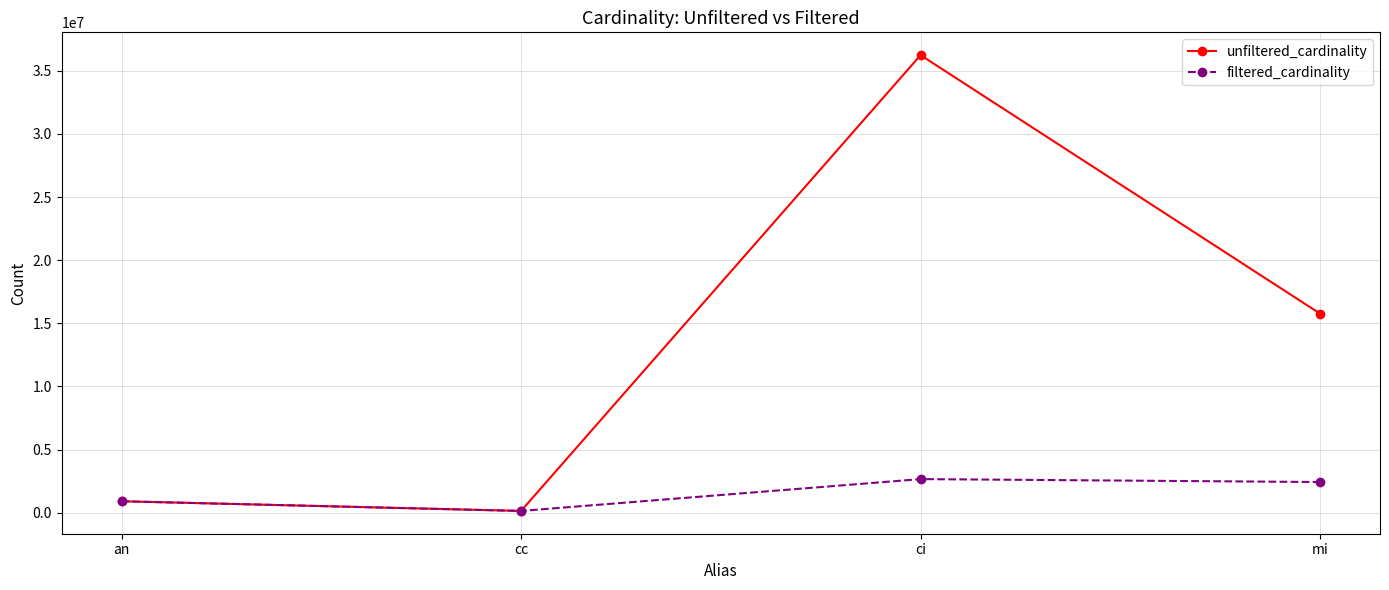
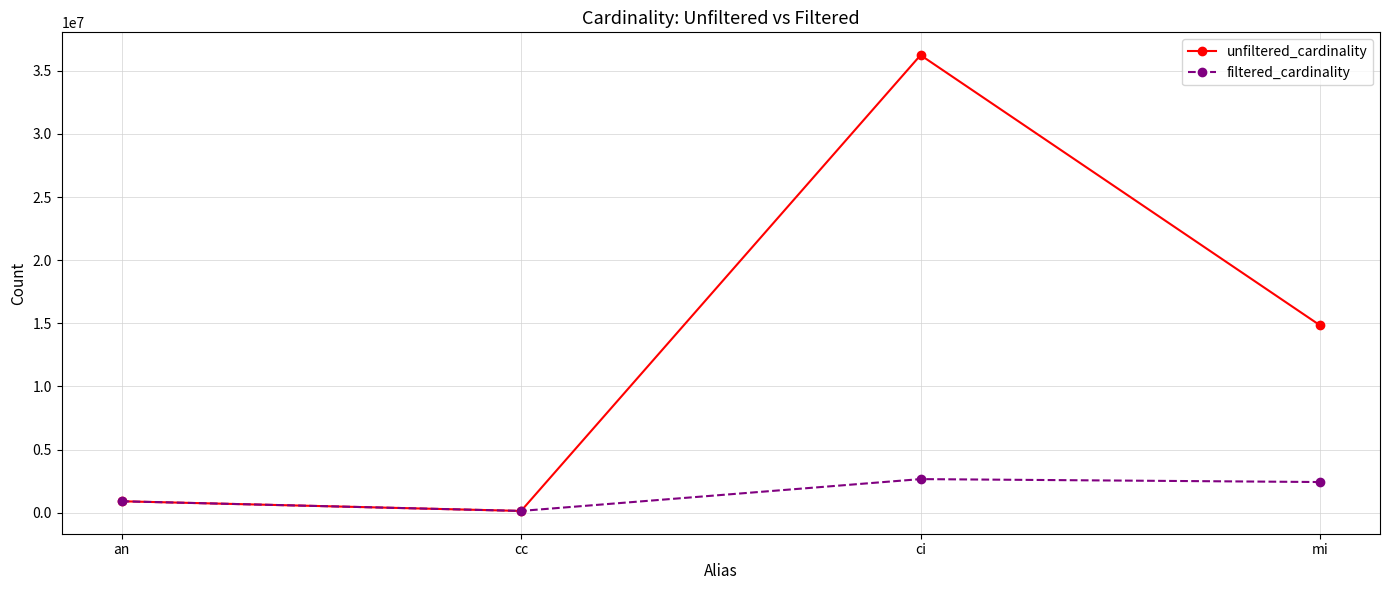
unfiltered_cardinality, mi: 15800000 -> 14800000
